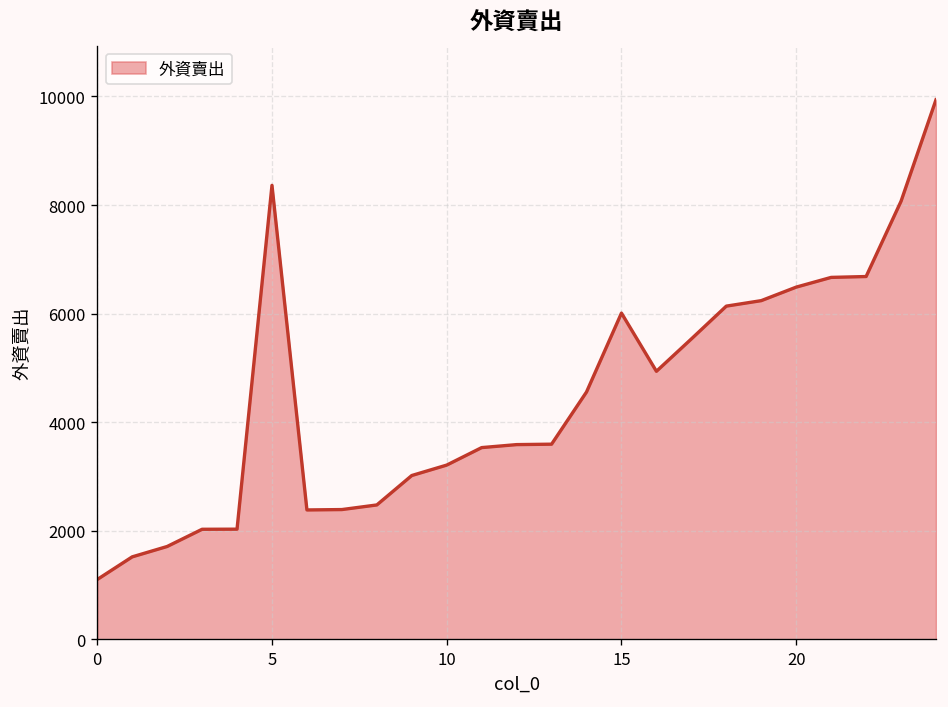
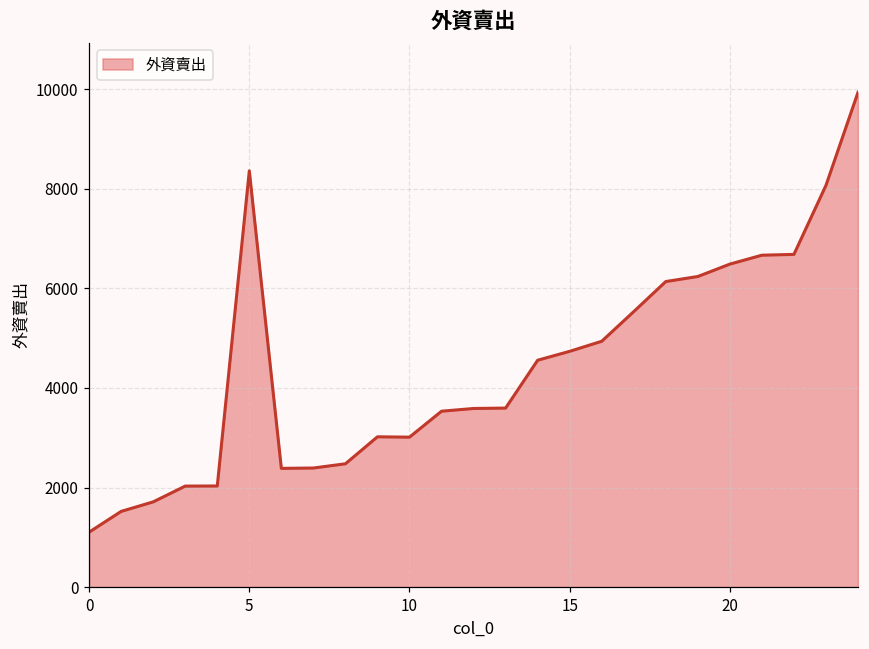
10: 3200 -> 3000
15: 6000 -> 4700
